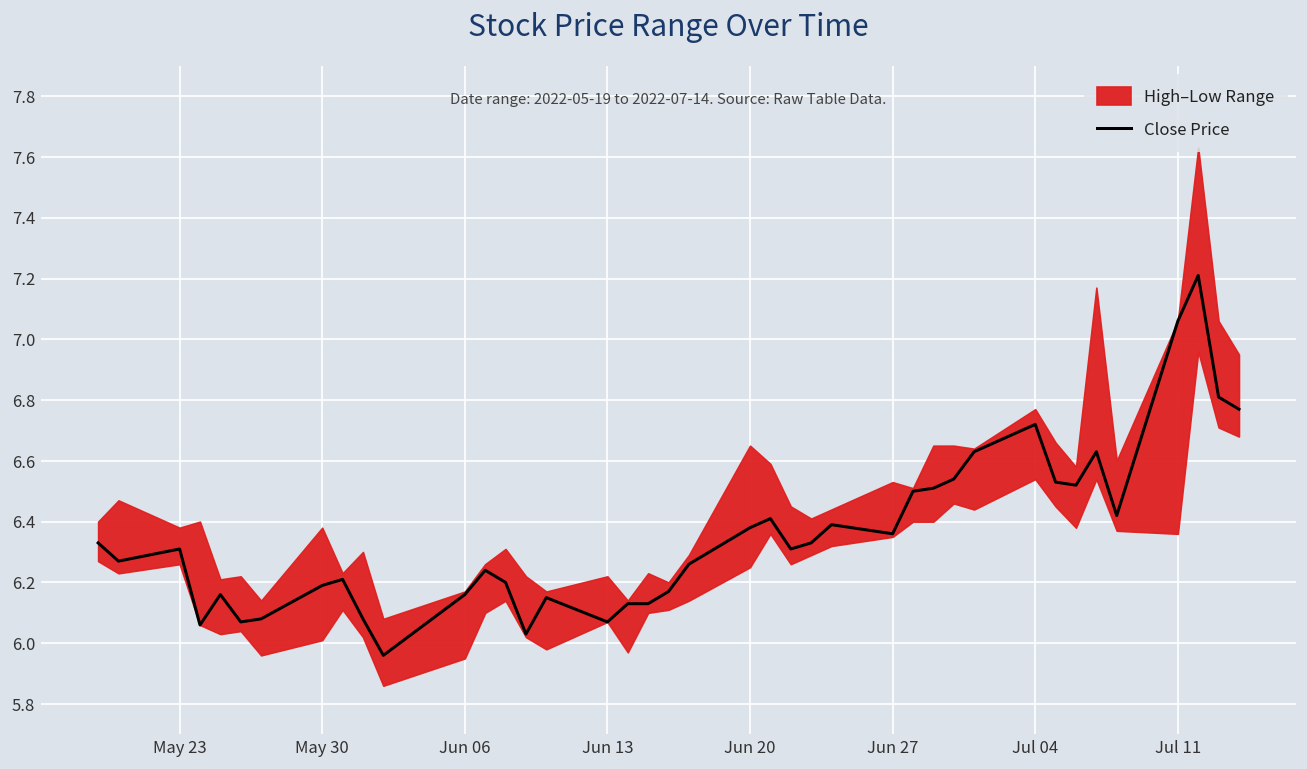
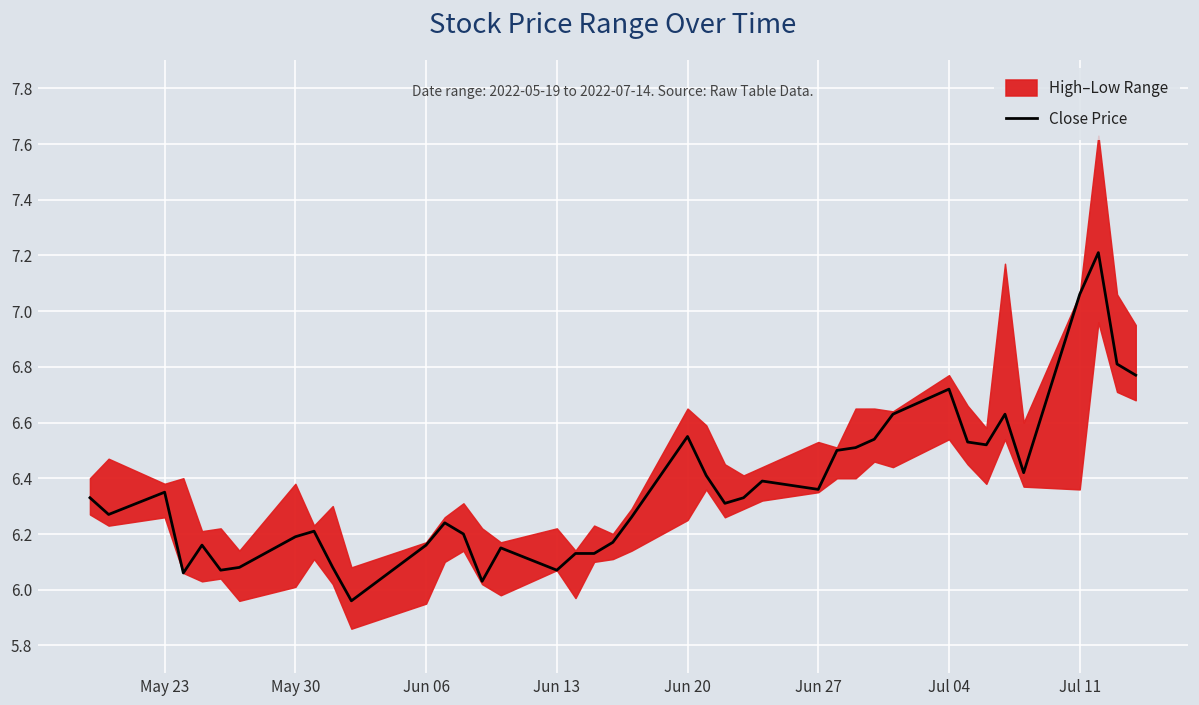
Close Price, May 23: 6.31 -> 6.35
Close Price, Jun 20: 6.38 -> 6.55
